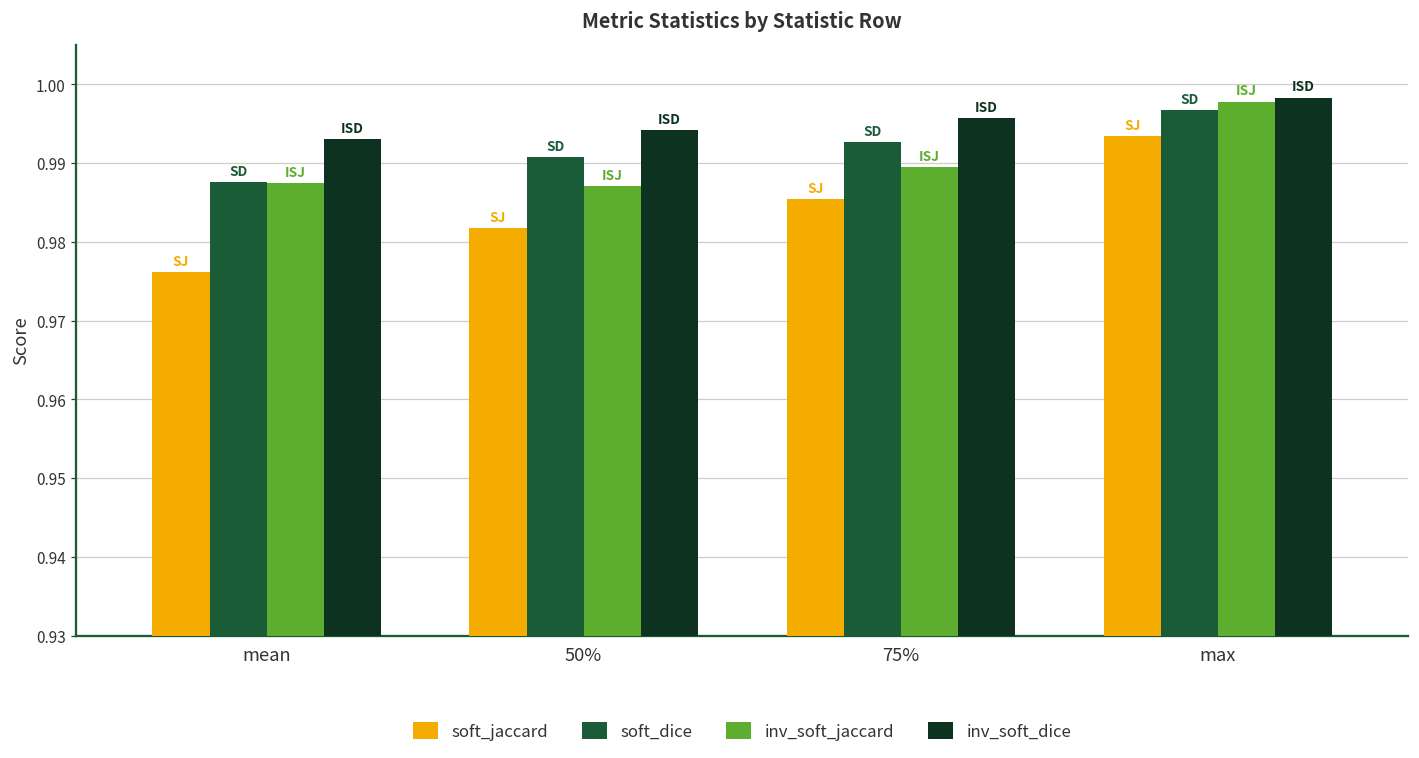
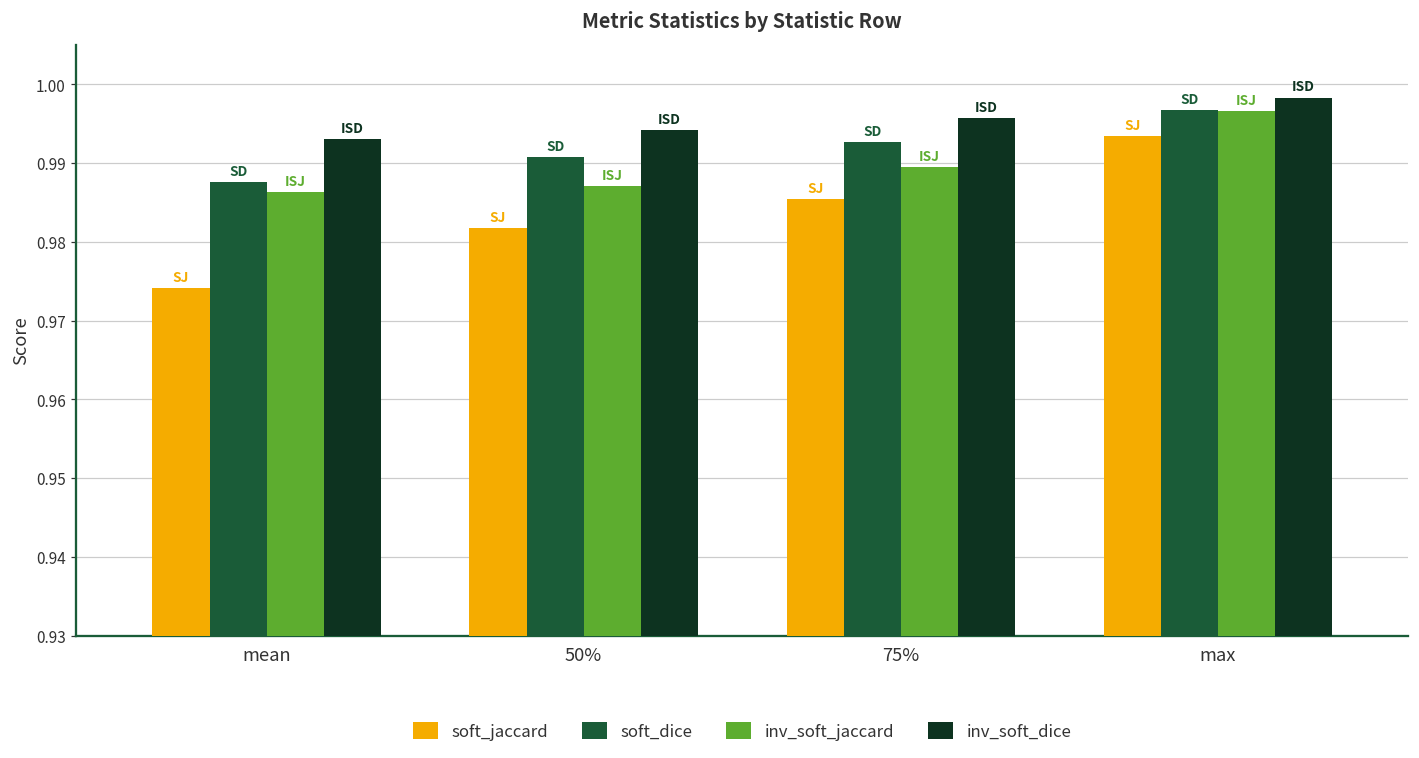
soft_jaccard, mean: 0.976 -> 0.974
inv_soft_jaccard, mean: 0.987 -> 0.986
inv_soft_jaccard, max: 0.998 -> 0.997
